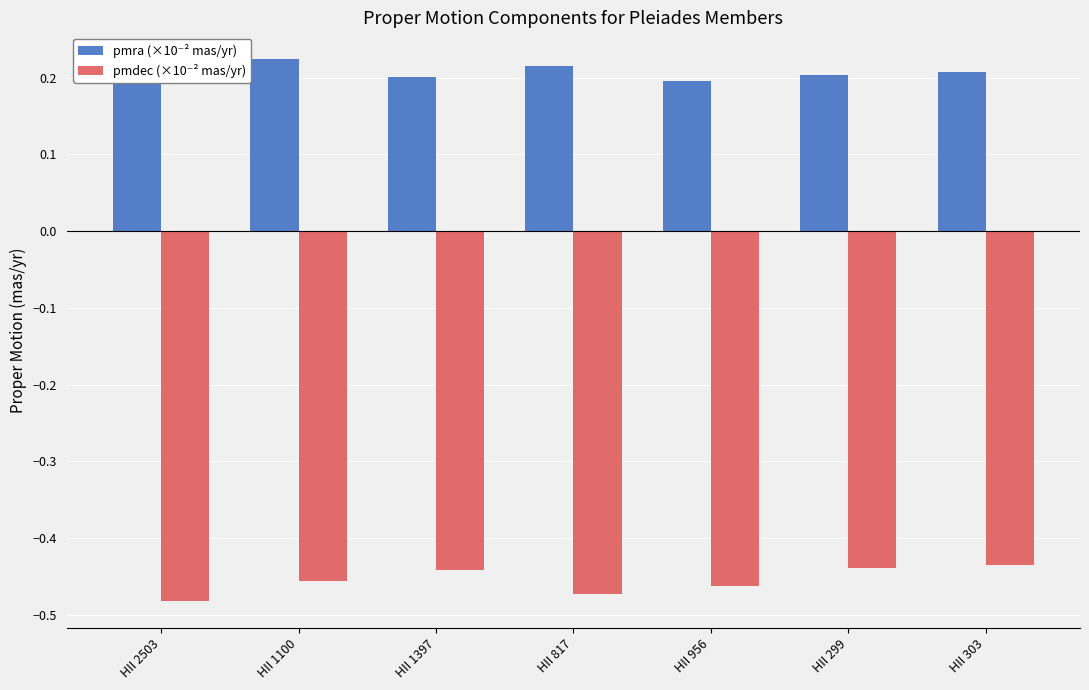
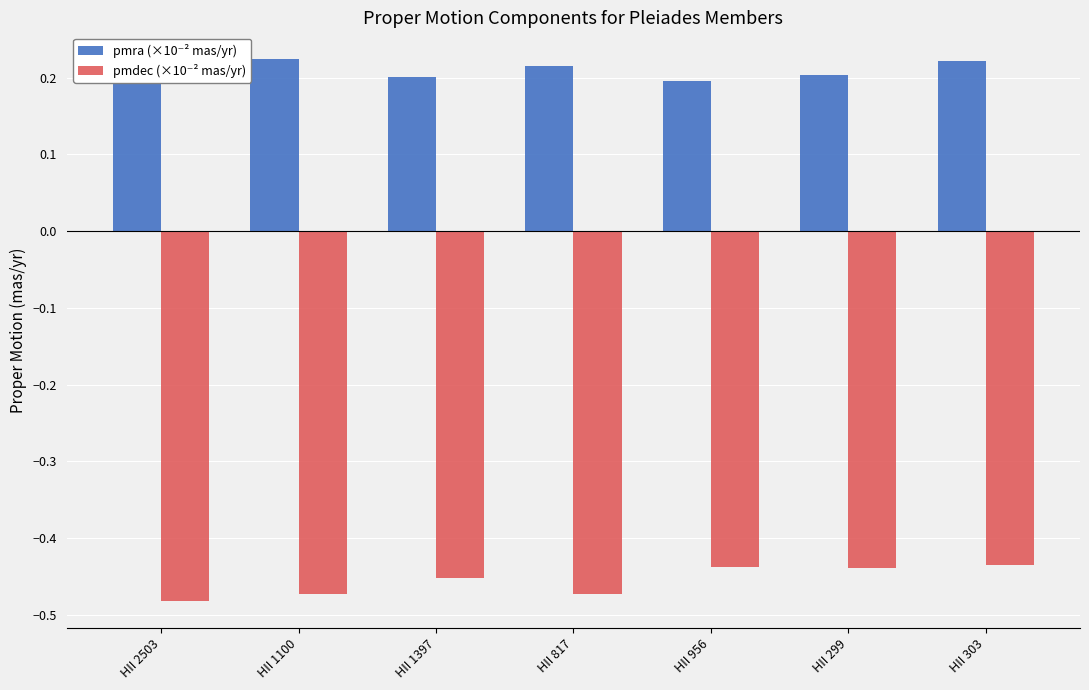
pmdec (×10⁻² mas/yr), HII 1100: -0.46 -> -0.47
pmdec (×10⁻² mas/yr), HII 1397: -0.44 -> -0.45
pmdec (×10⁻² mas/yr), HII 956: -0.46 -> -0.44
pmra (×10⁻² mas/yr), HII 303: 0.21 -> 0.22
